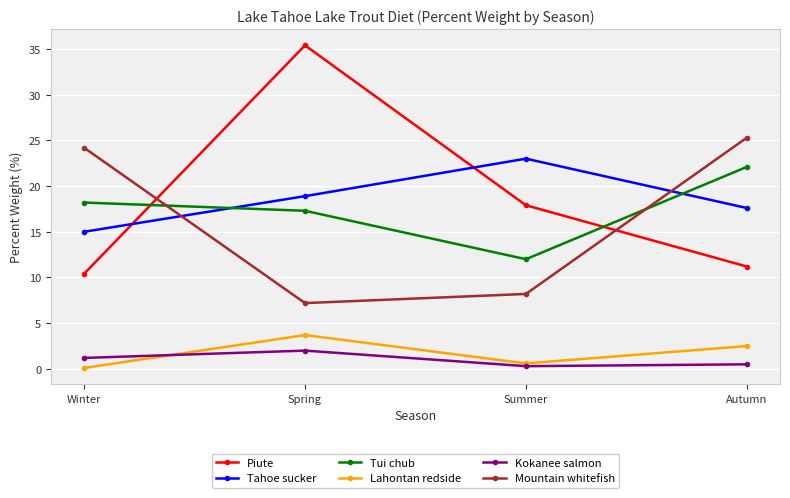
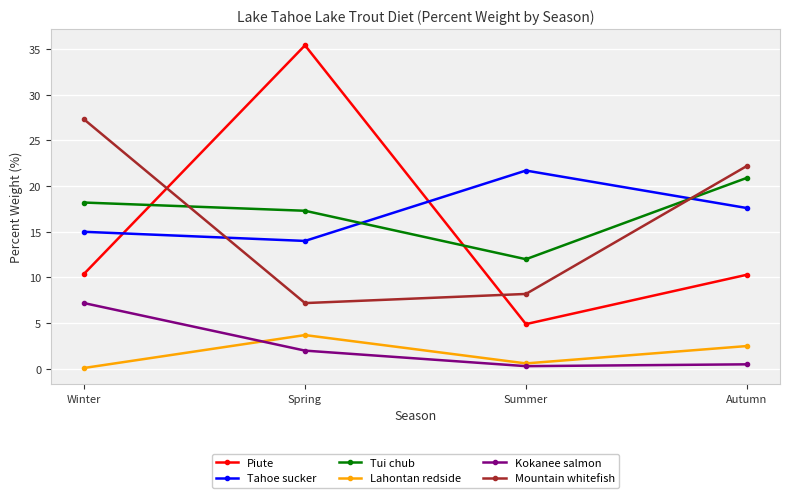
Kokanee salmon, Winter: 1 -> 7
Mountain whitefish, Winter: 24 -> 27
Tahoe sucker, Spring: 19 -> 14
Piute, Summer: 18 -> 5
Tahoe sucker, Summer: 23 -> 22
Piute, Autumn: 11 -> 10
Tui chub, Autumn: 22 -> 21
Mountain whitefish, Autumn: 25 -> 22
